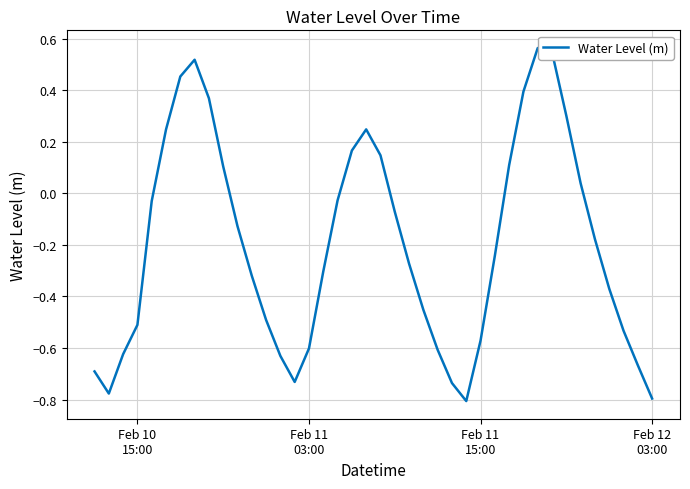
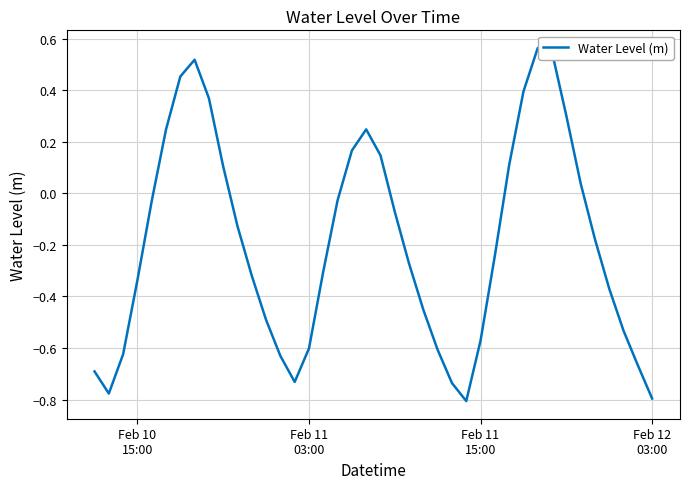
Feb 10 15:00: -0.51 -> -0.34
